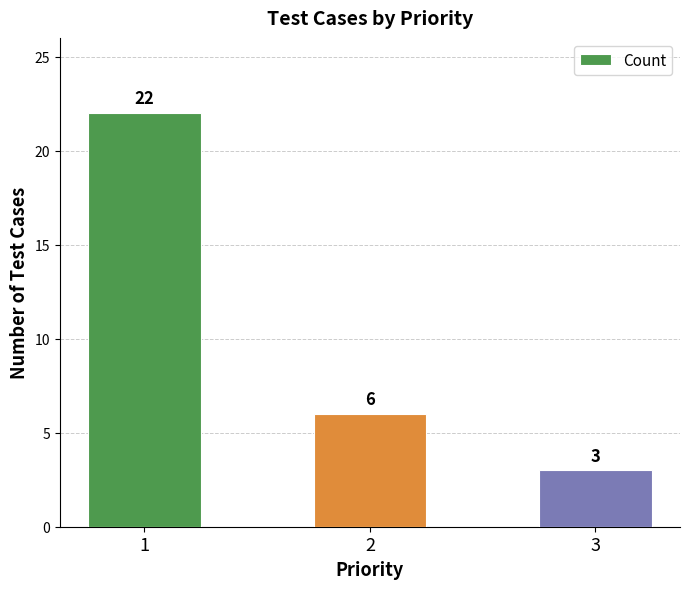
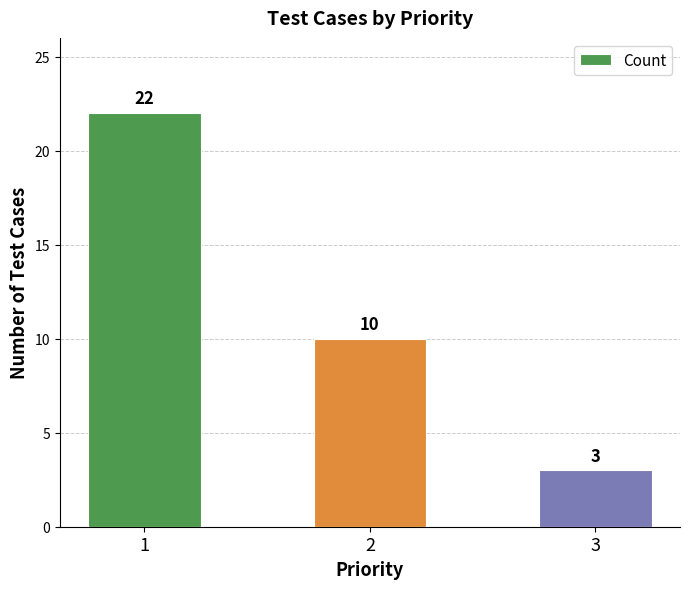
2: 6 -> 10
